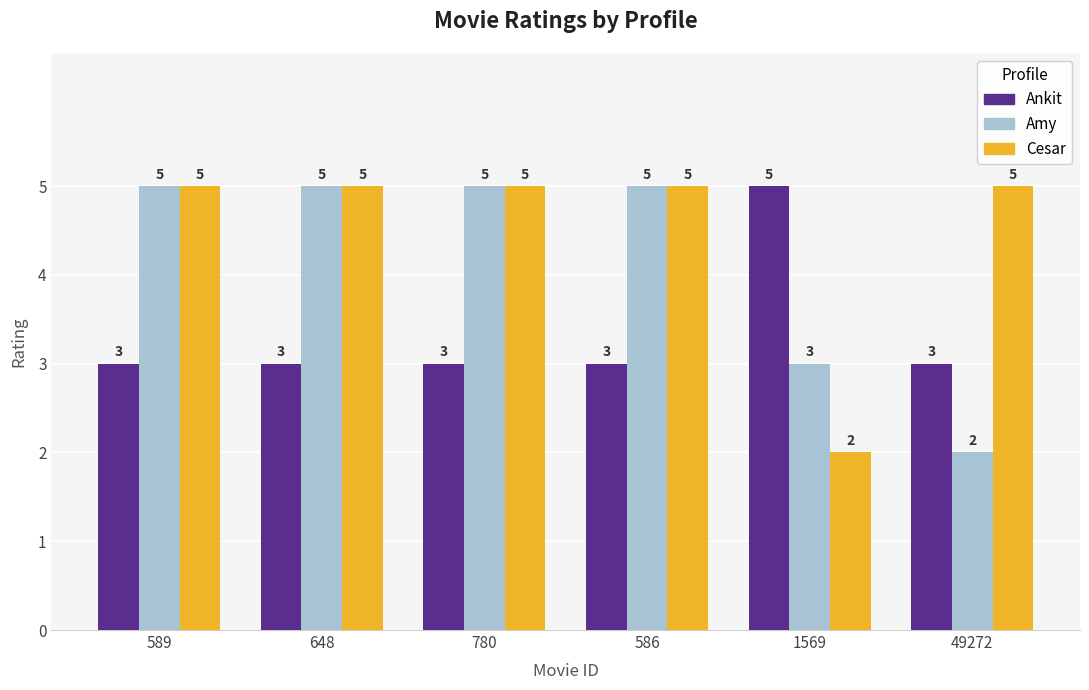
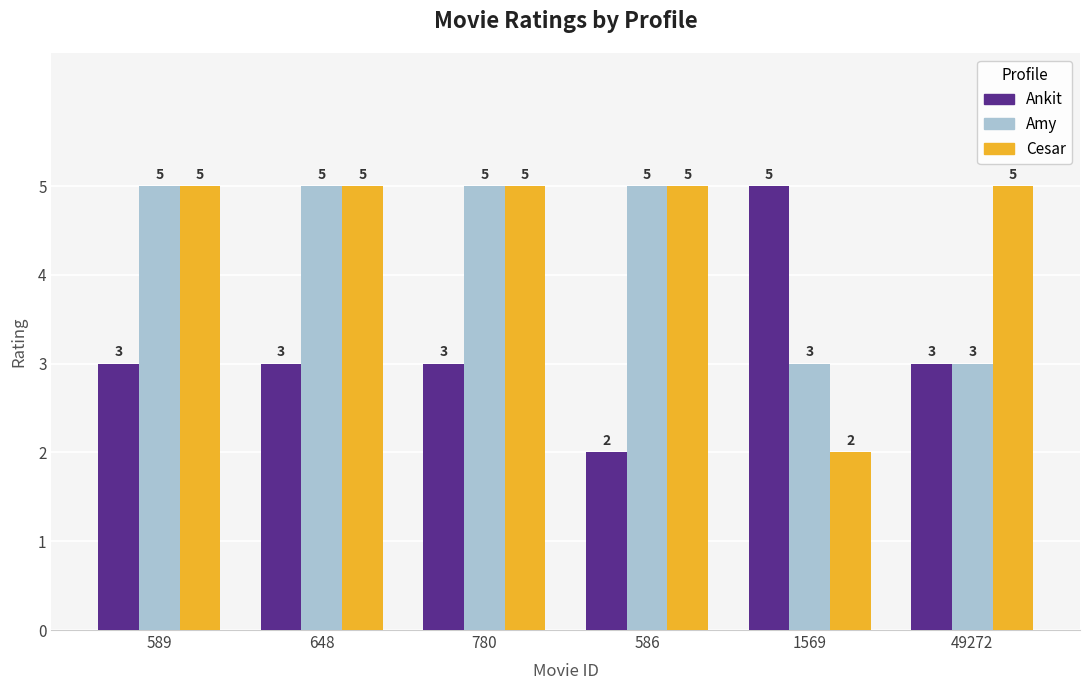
Ankit, 586: 3 -> 2
Amy, 49272: 2 -> 3
